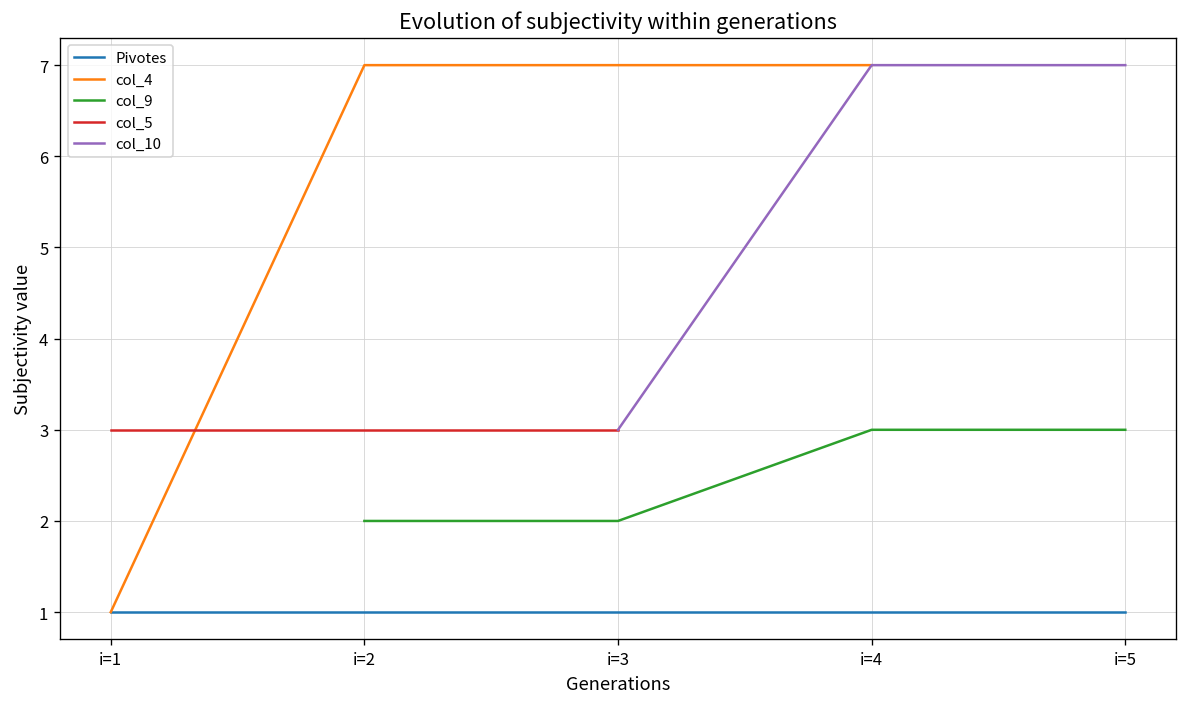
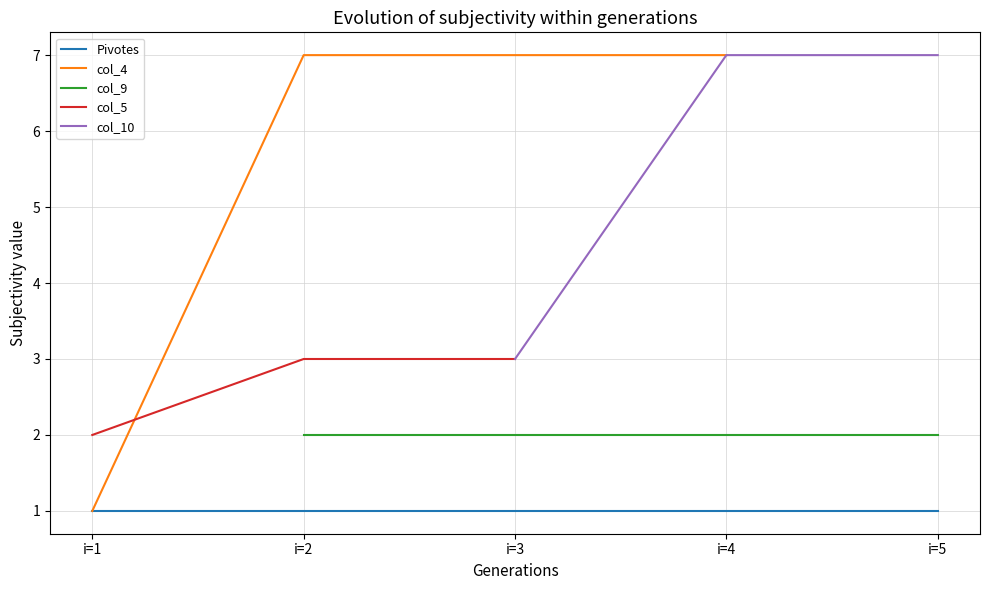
col_5, i=1: 3 -> 2
col_9, i=4: 3 -> 2
col_9, i=5: 3 -> 2
